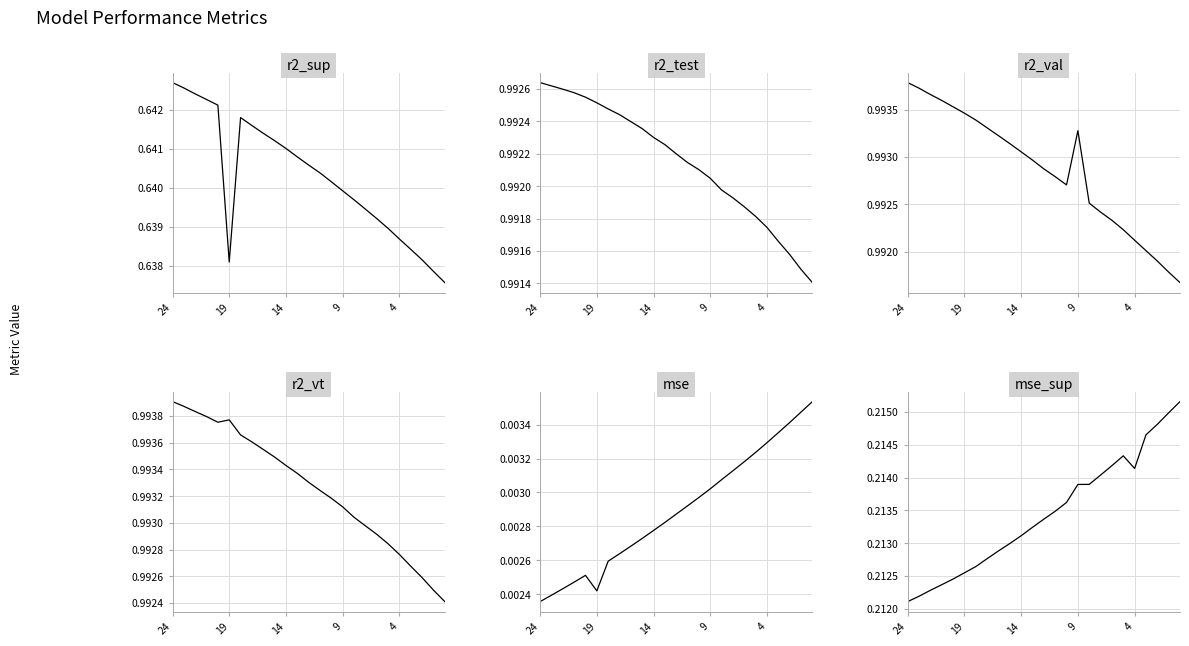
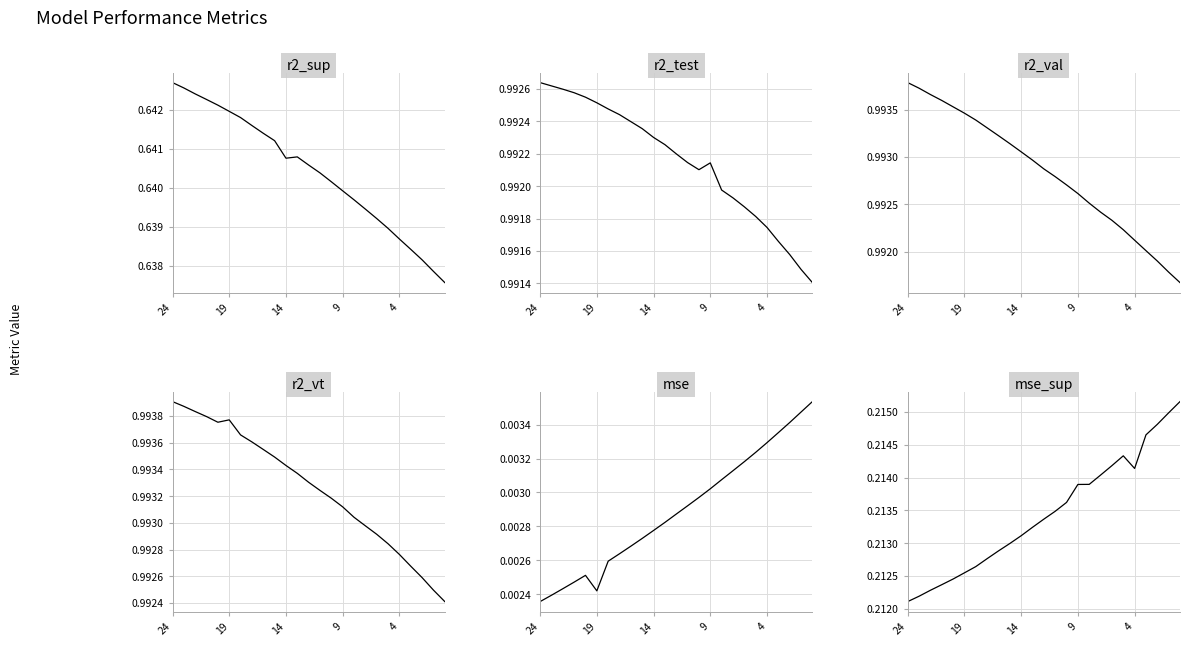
r2_sup, 19: 0.6381 -> 0.6420
r2_sup, 14: 0.6410 -> 0.6408
r2_test, 9: 0.99205 -> 0.99214
r2_val, 9: 0.9933 -> 0.9926
